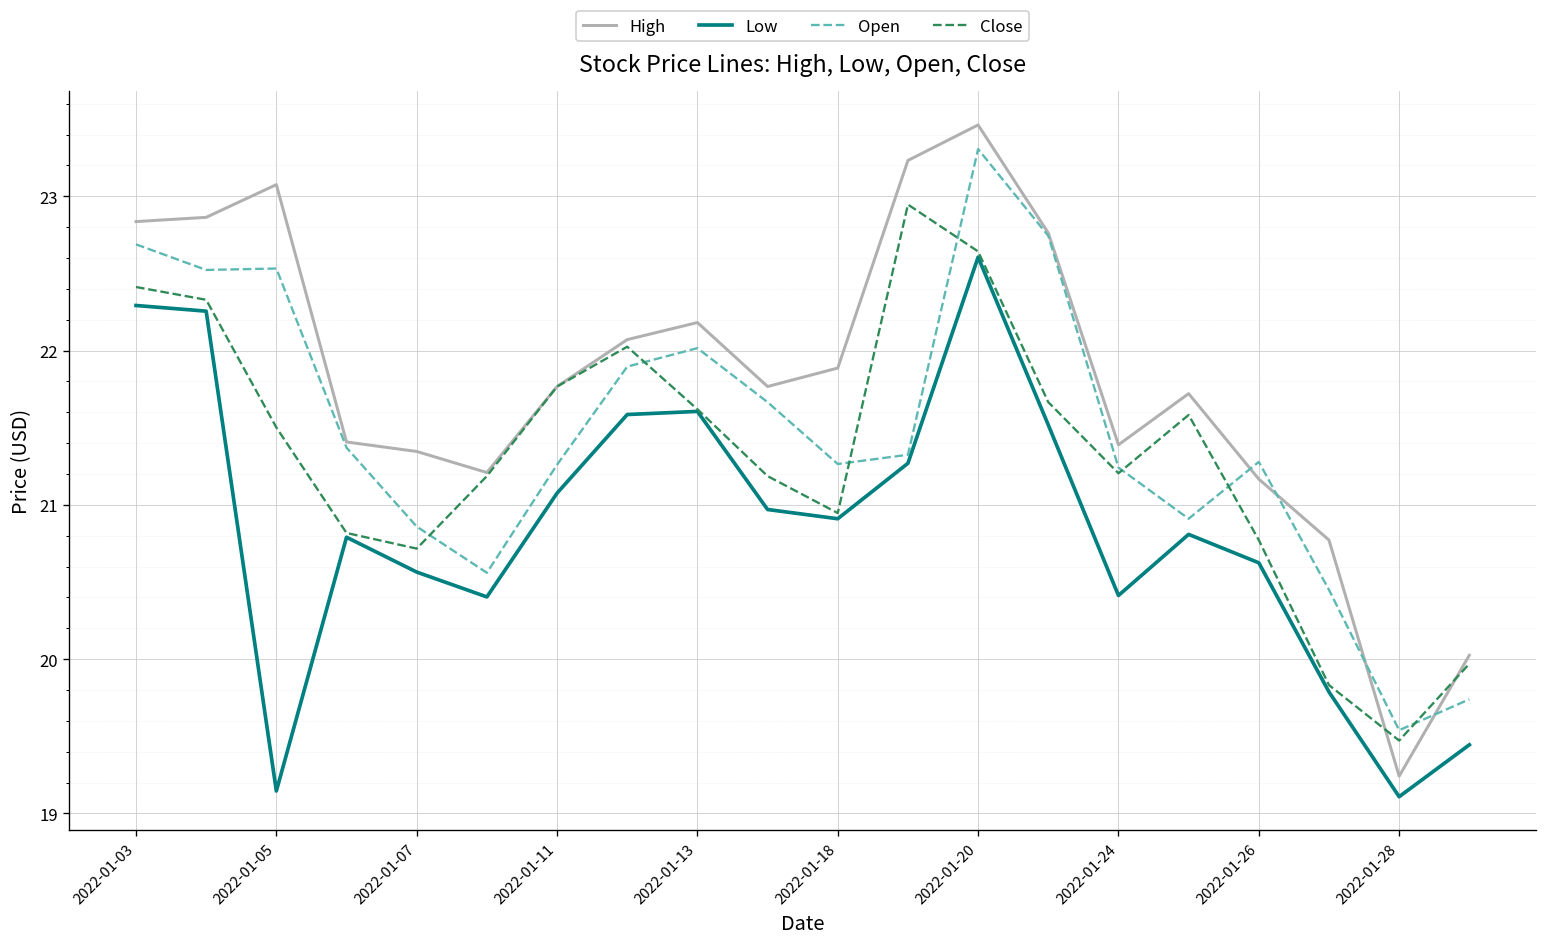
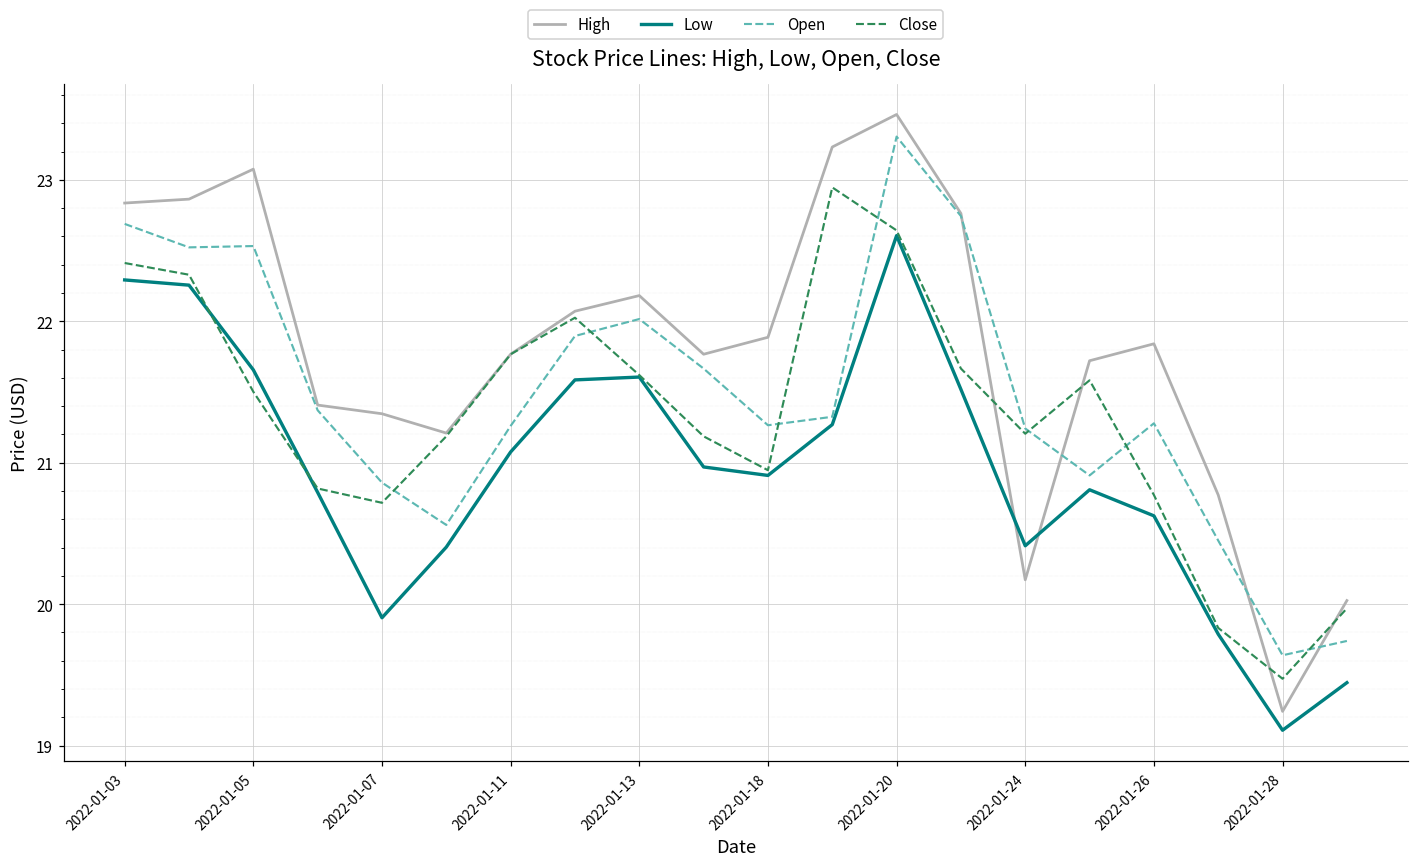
Low, 2022-01-05: 19.15 -> 21.66
Low, 2022-01-07: 20.56 -> 19.90
High, 2022-01-24: 21.39 -> 20.17
High, 2022-01-26: 21.17 -> 21.84
Open, 2022-01-28: 19.54 -> 19.64
